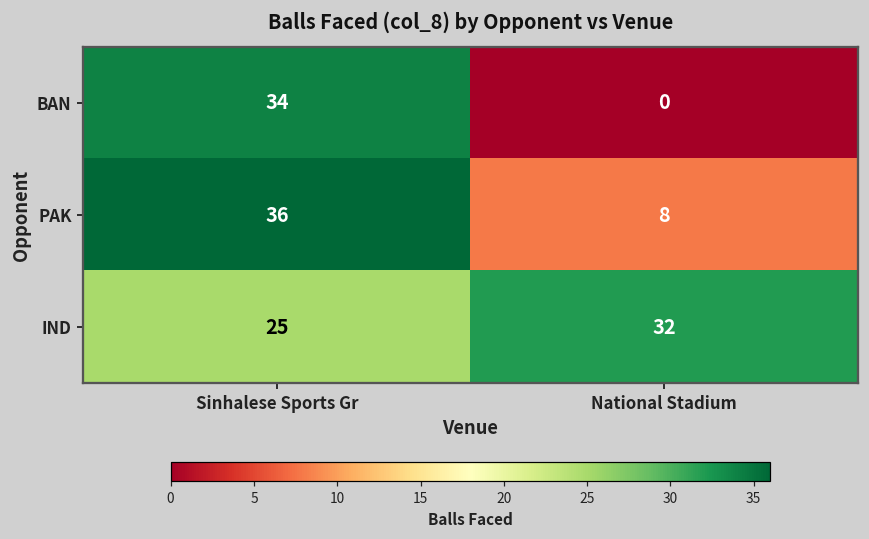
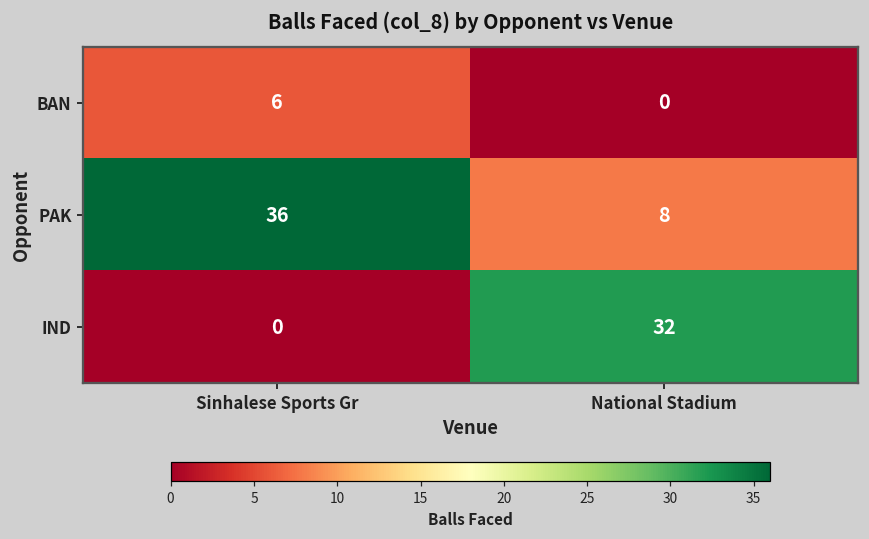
BAN, Sinhalese Sports Gr: 34 -> 6
IND, Sinhalese Sports Gr: 25 -> 0
